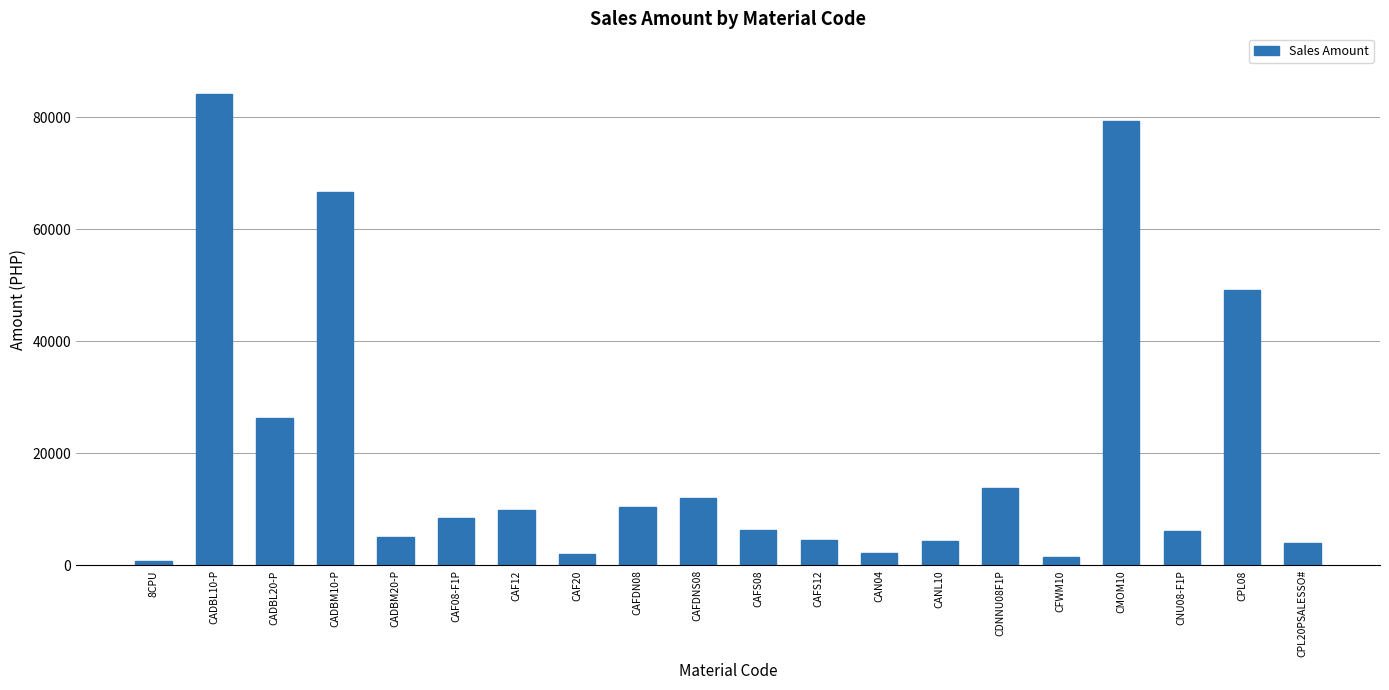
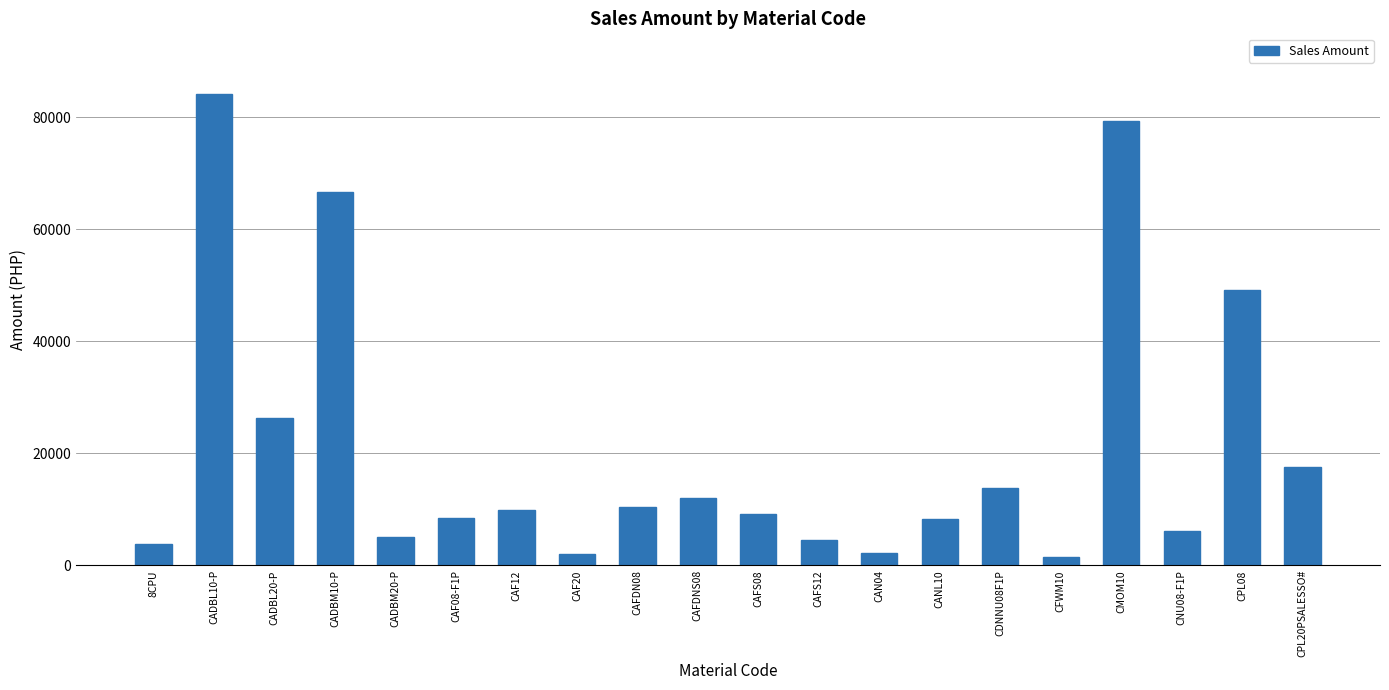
8CPU: 1000 -> 4000
CAFS08: 6000 -> 9000
CANL10: 4000 -> 8000
CPL20PSALESSO#: 4000 -> 18000
